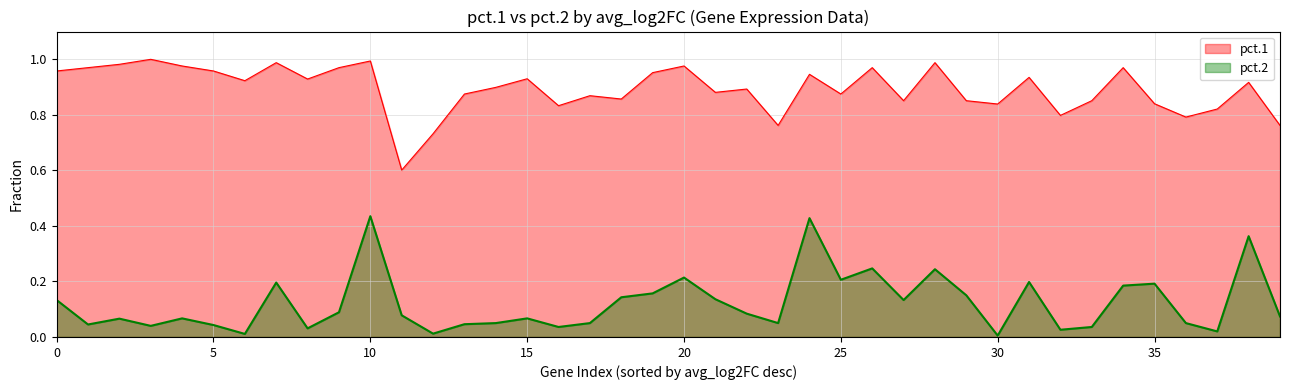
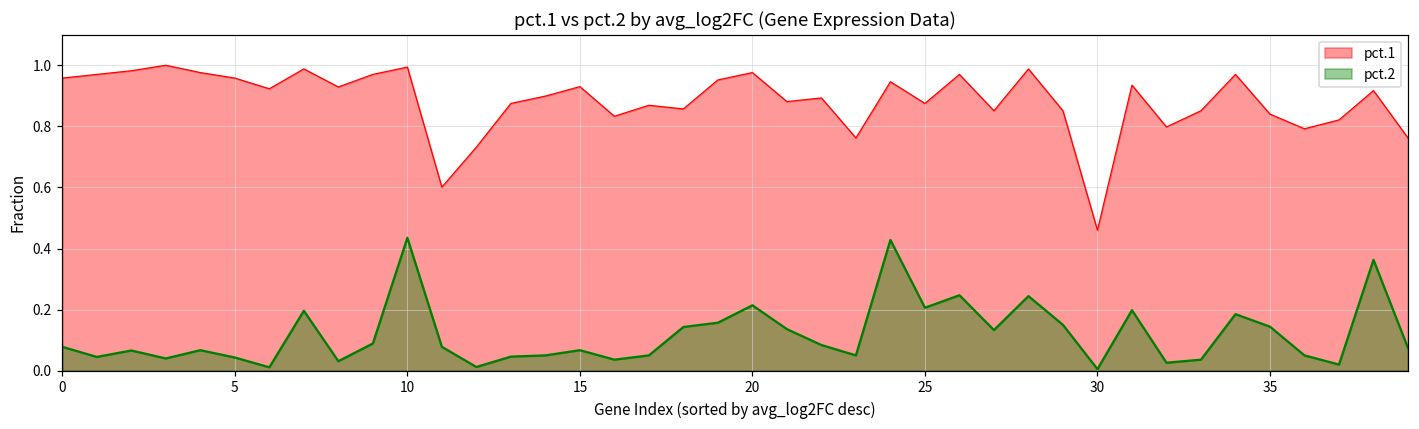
pct.2, 0: 0.13 -> 0.08
pct.1, 30: 0.84 -> 0.46
pct.2, 35: 0.19 -> 0.14
